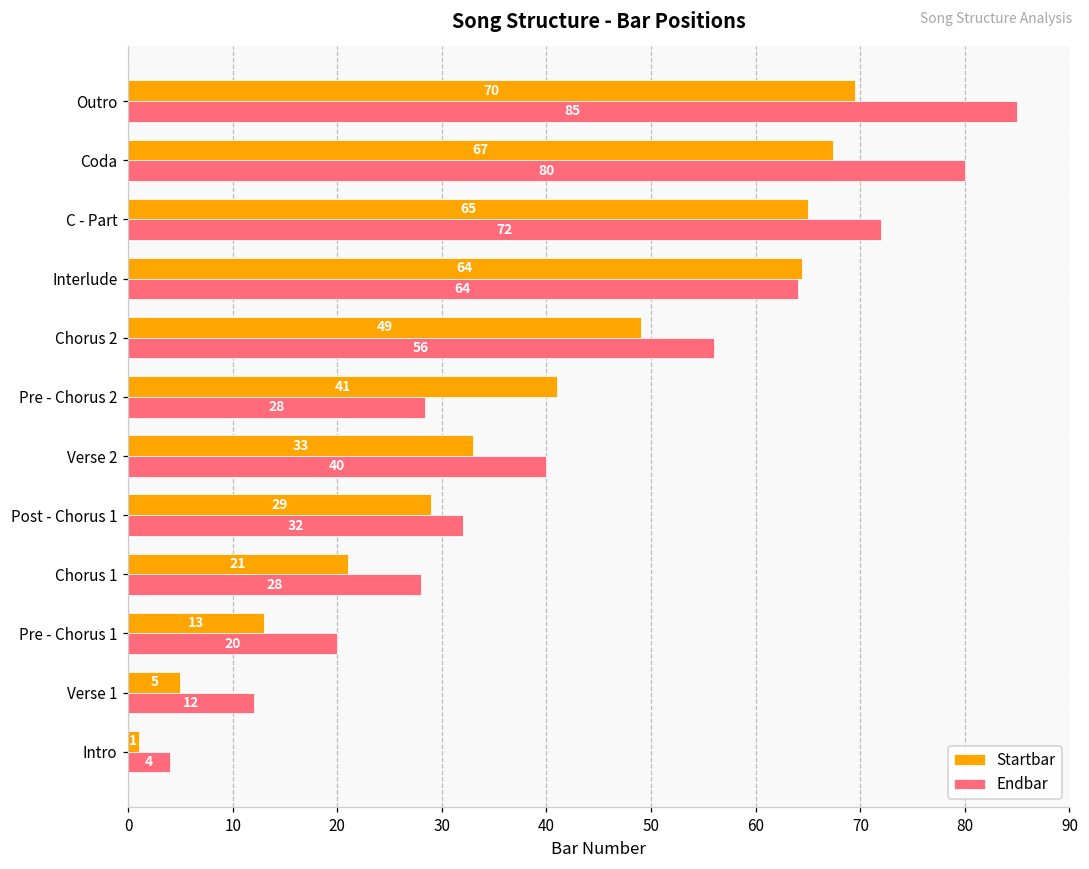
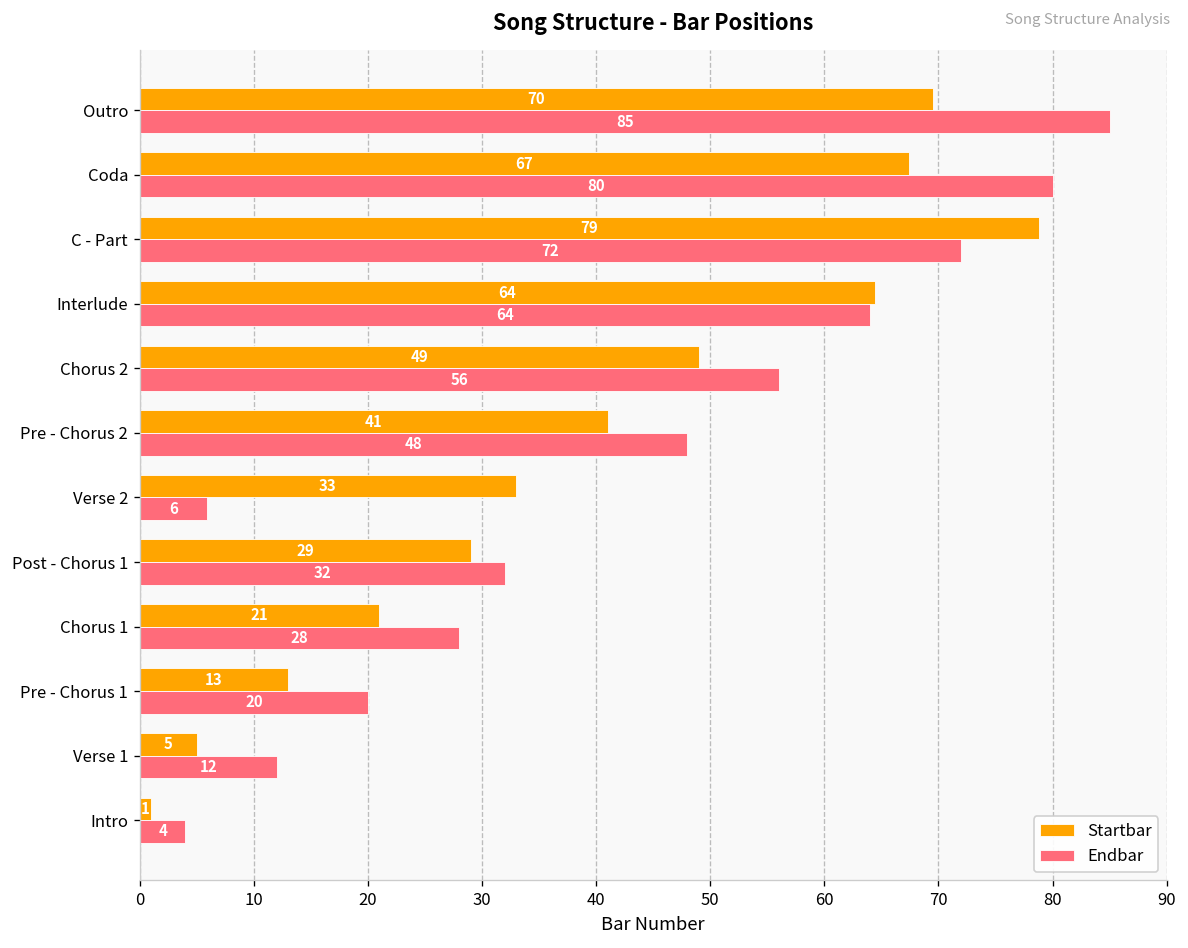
Startbar, C - Part: 65 -> 79
Endbar, Pre - Chorus 2: 28 -> 48
Endbar, Verse 2: 40 -> 6
